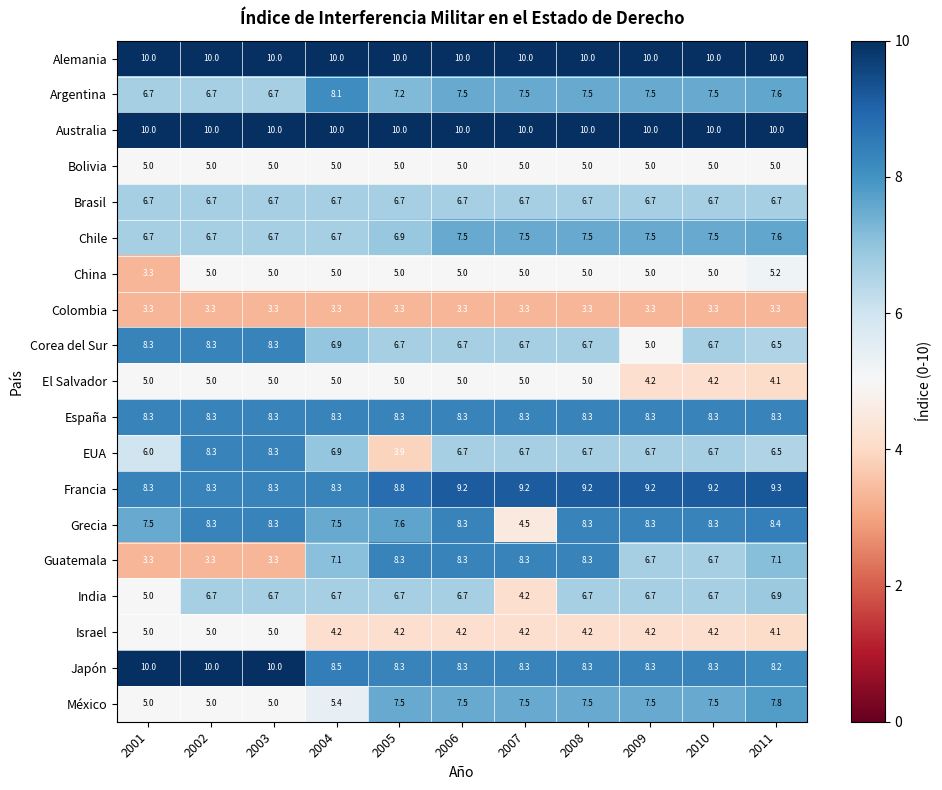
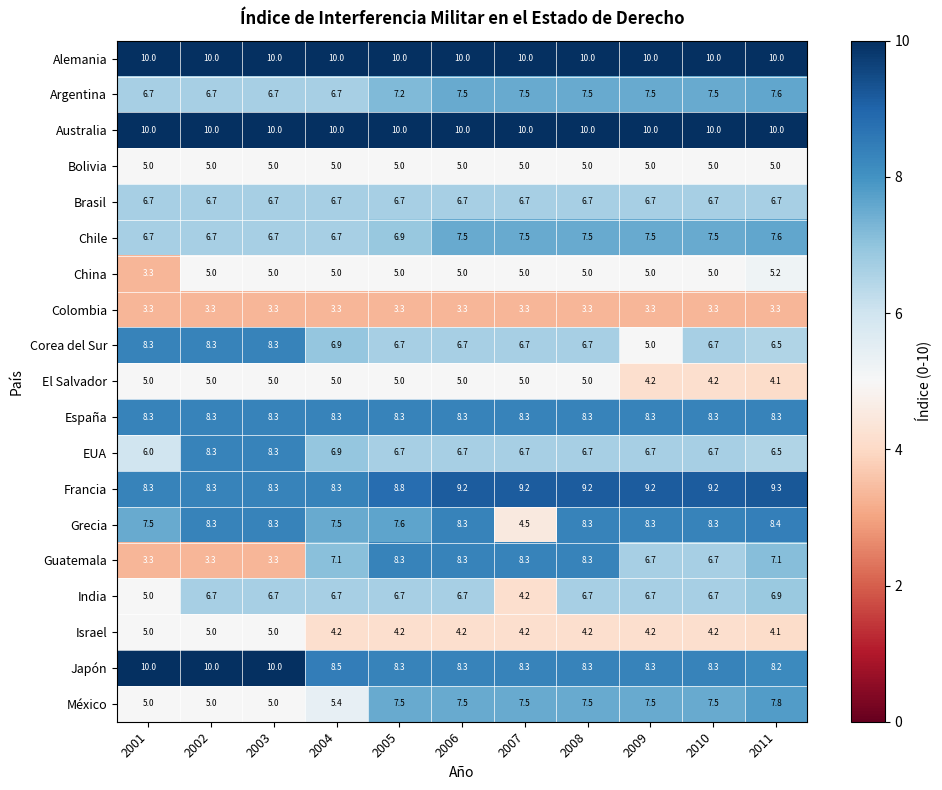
Argentina, 2004: 8.1 -> 6.7
EUA, 2005: 3.9 -> 6.7
